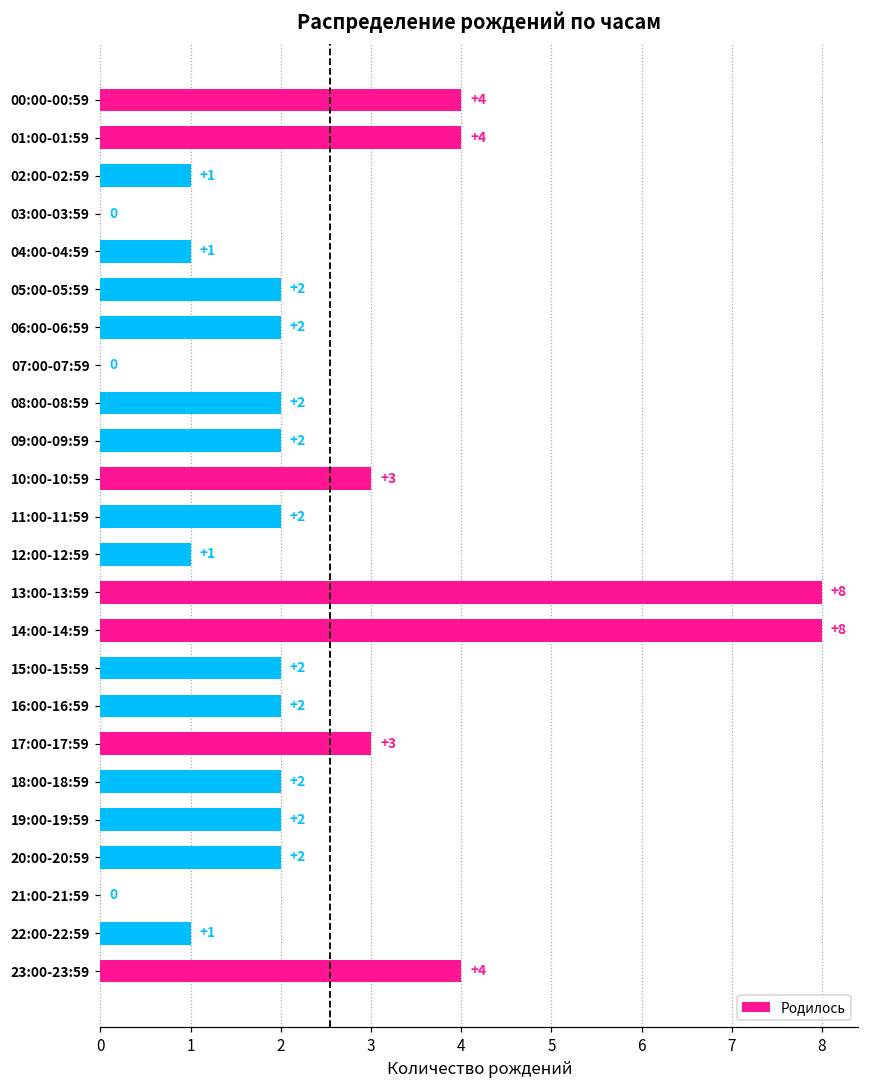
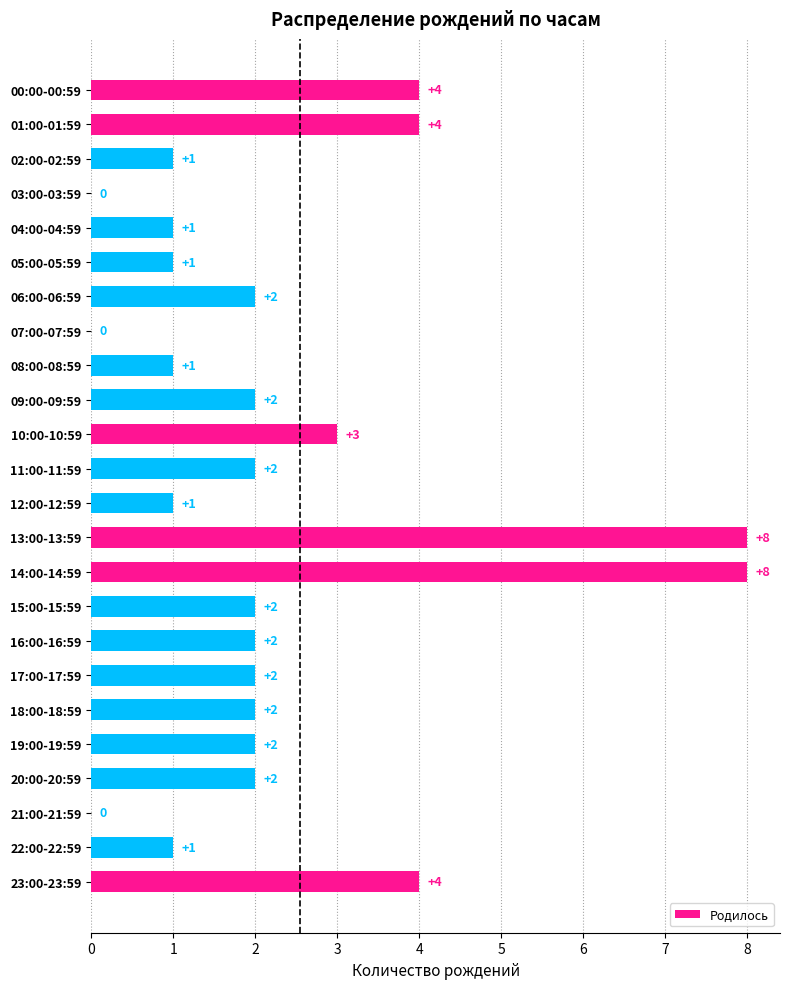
05:00-05:59: +2 -> +1
08:00-08:59: +2 -> +1
17:00-17:59: +3 -> +2
